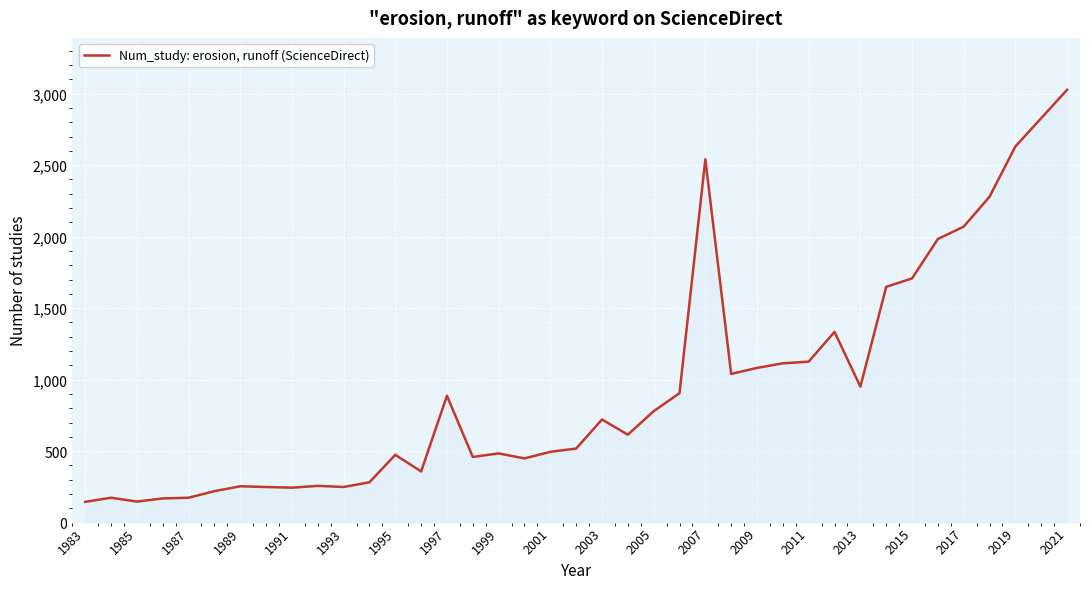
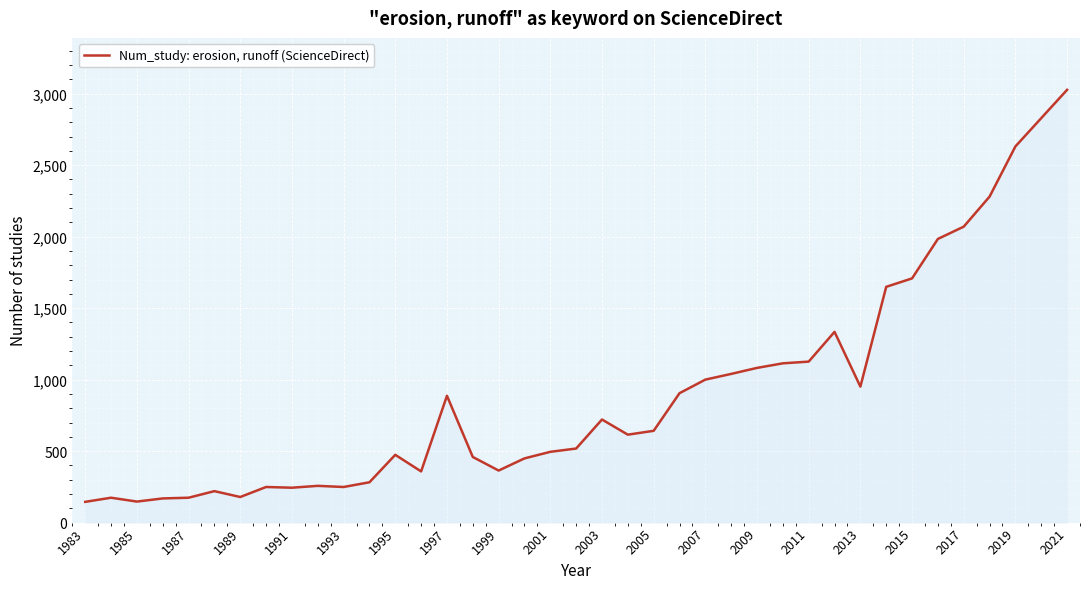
1989: 250 -> 180
1999: 480 -> 360
2005: 780 -> 640
2007: 2,540 -> 1,000
